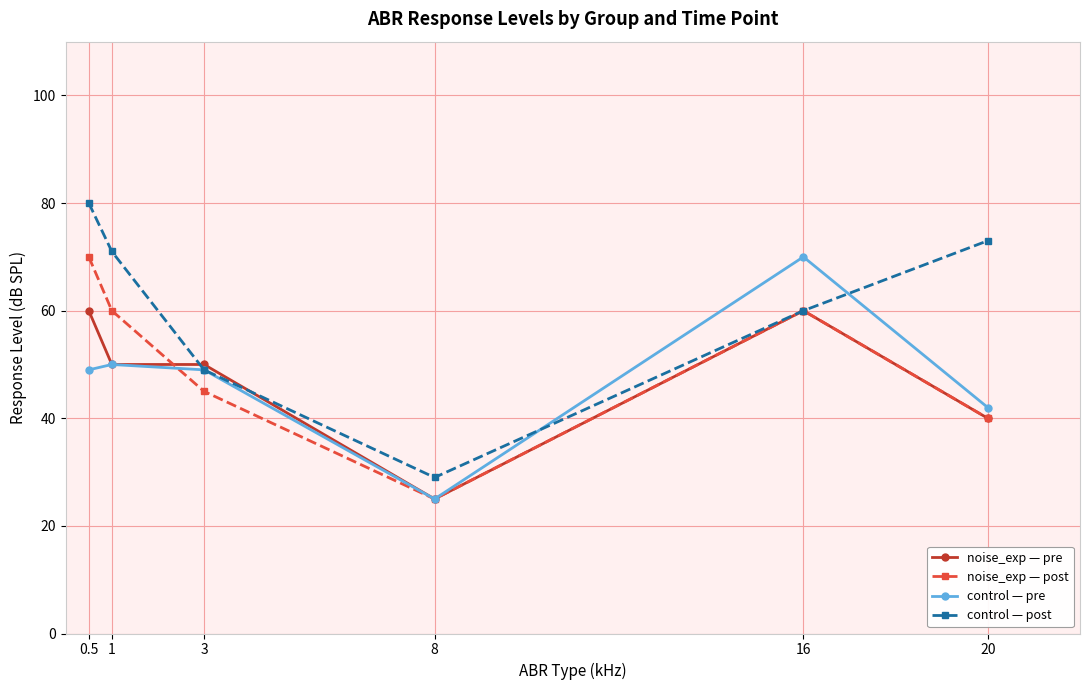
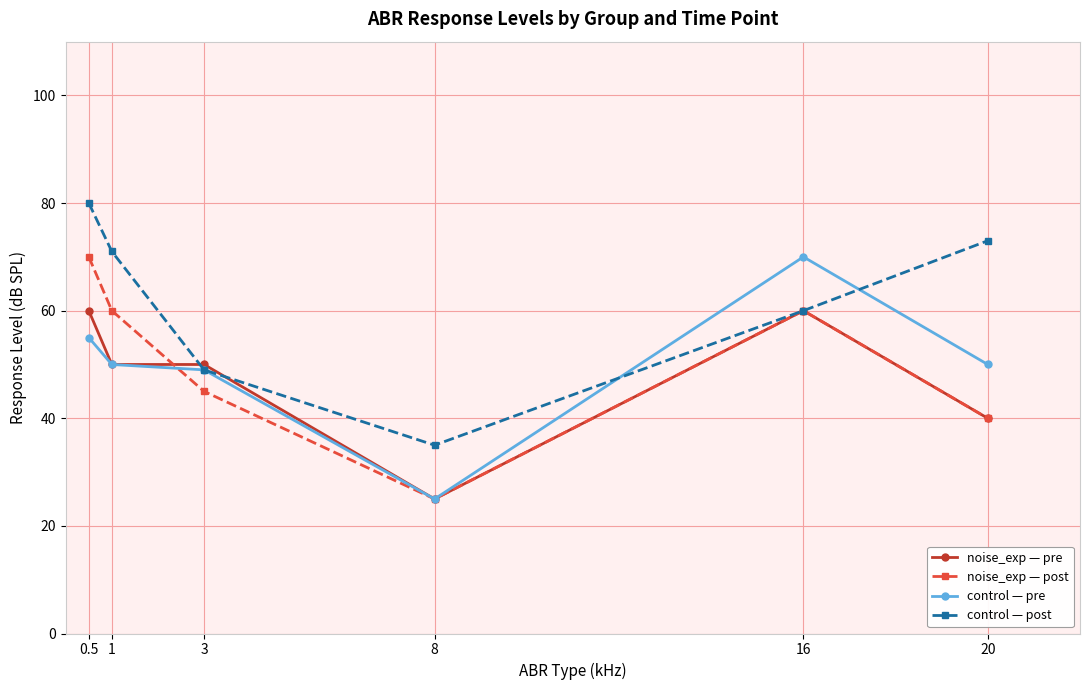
control — pre, 0.5: 49 -> 55
control — post, 8: 29 -> 35
control — pre, 20: 42 -> 50
